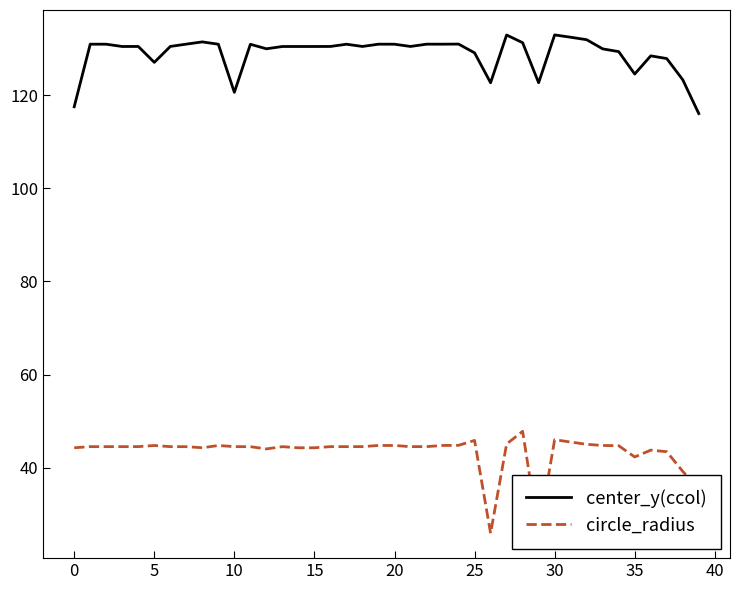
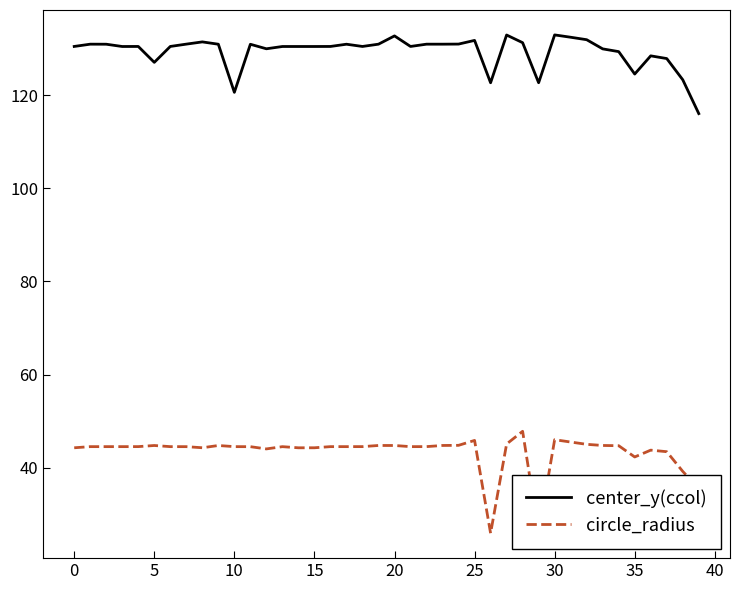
center_y(ccol), 0: 118 -> 131
center_y(ccol), 20: 131 -> 133
center_y(ccol), 25: 129 -> 132
